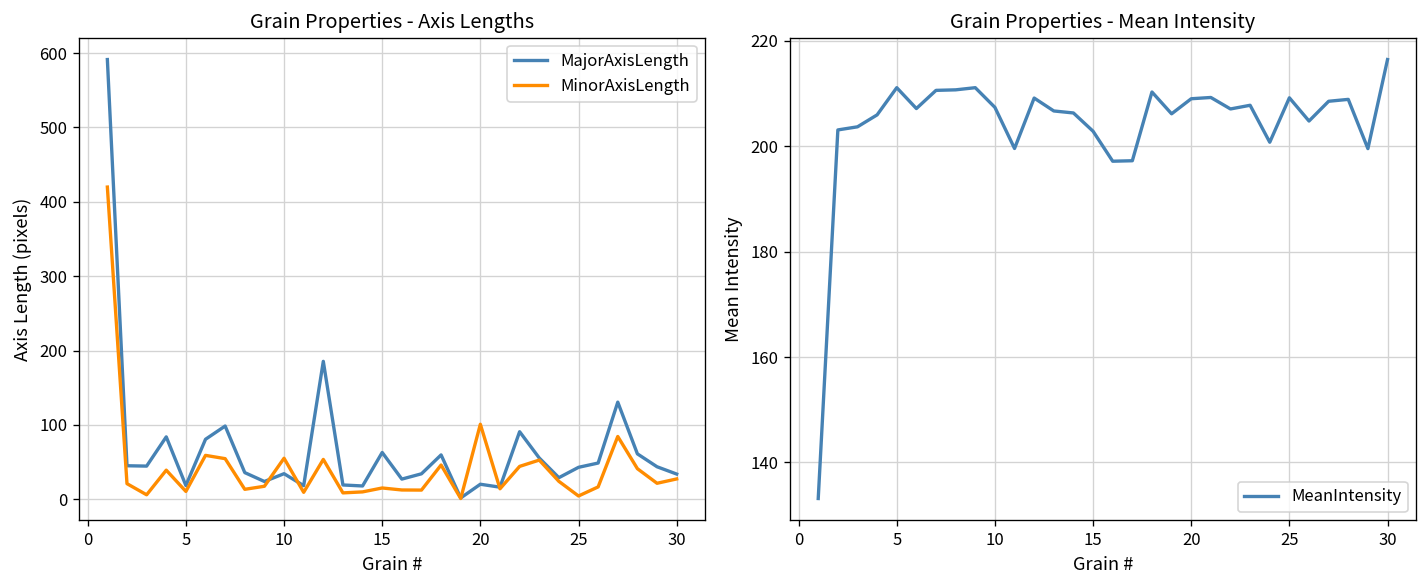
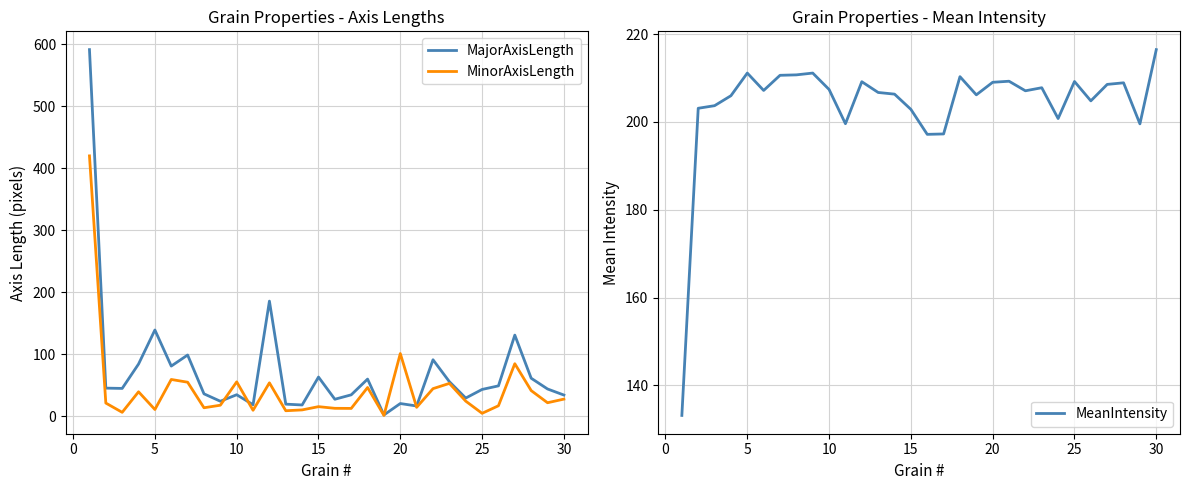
Grain Properties - Axis Lengths, MajorAxisLength, 5: 20 -> 140
